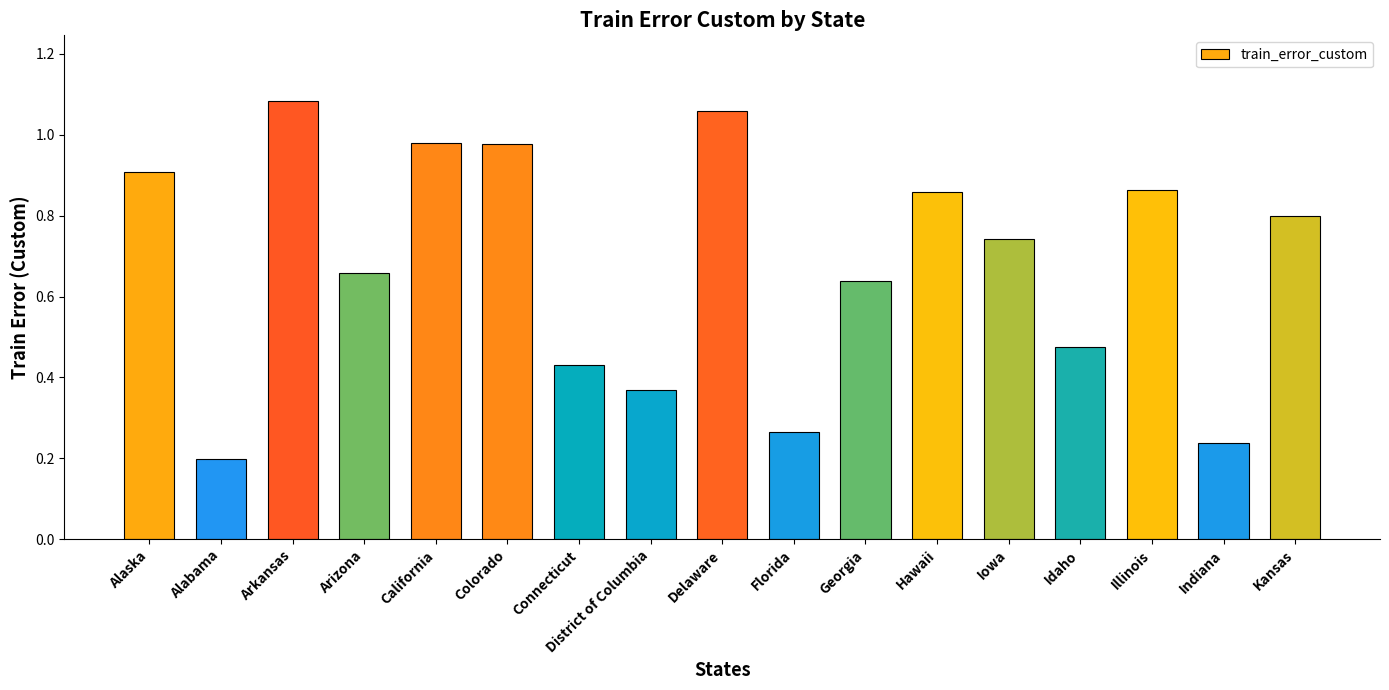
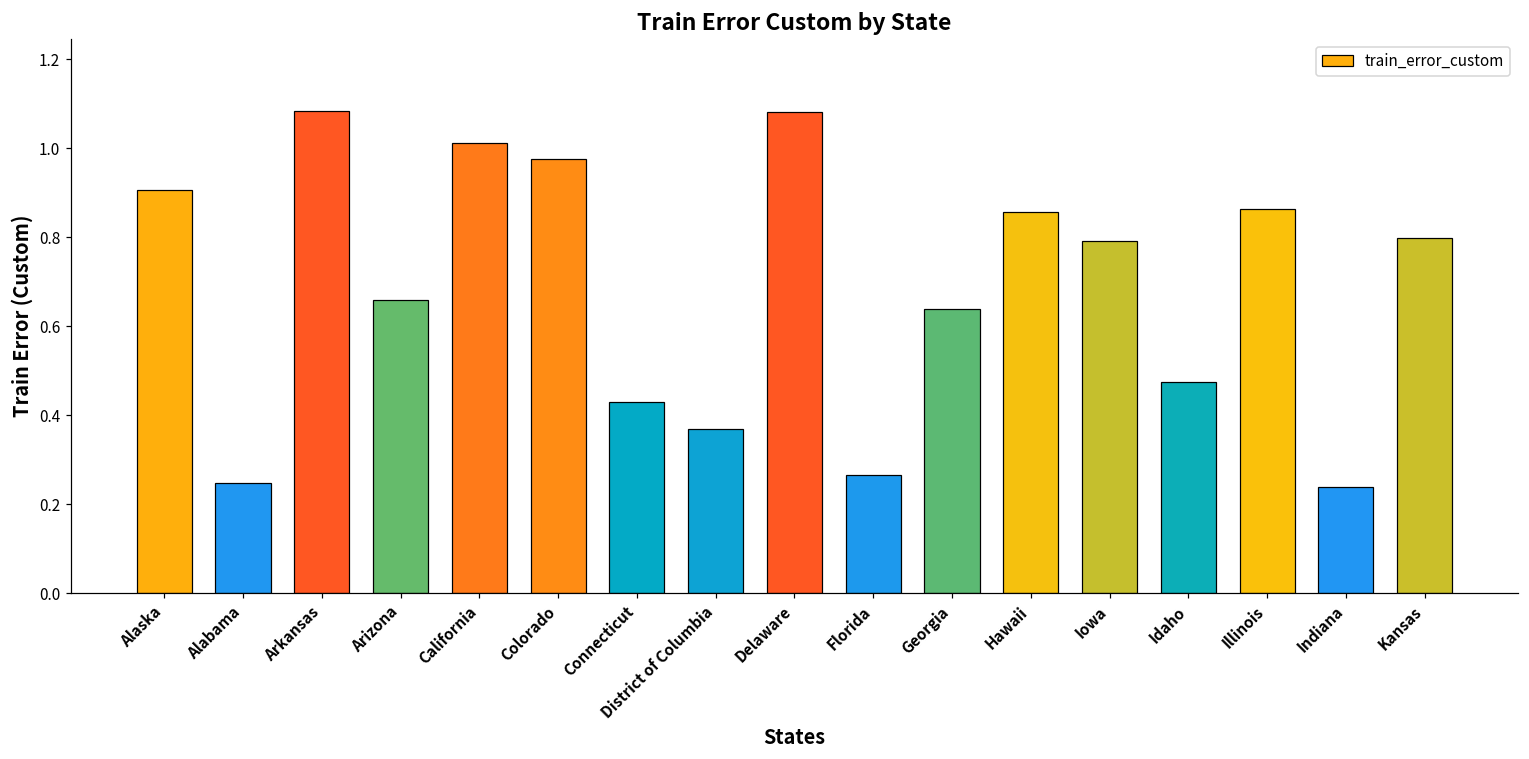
Alabama: 0.20 -> 0.25
California: 0.98 -> 1.01
Delaware: 1.06 -> 1.08
Iowa: 0.74 -> 0.79
